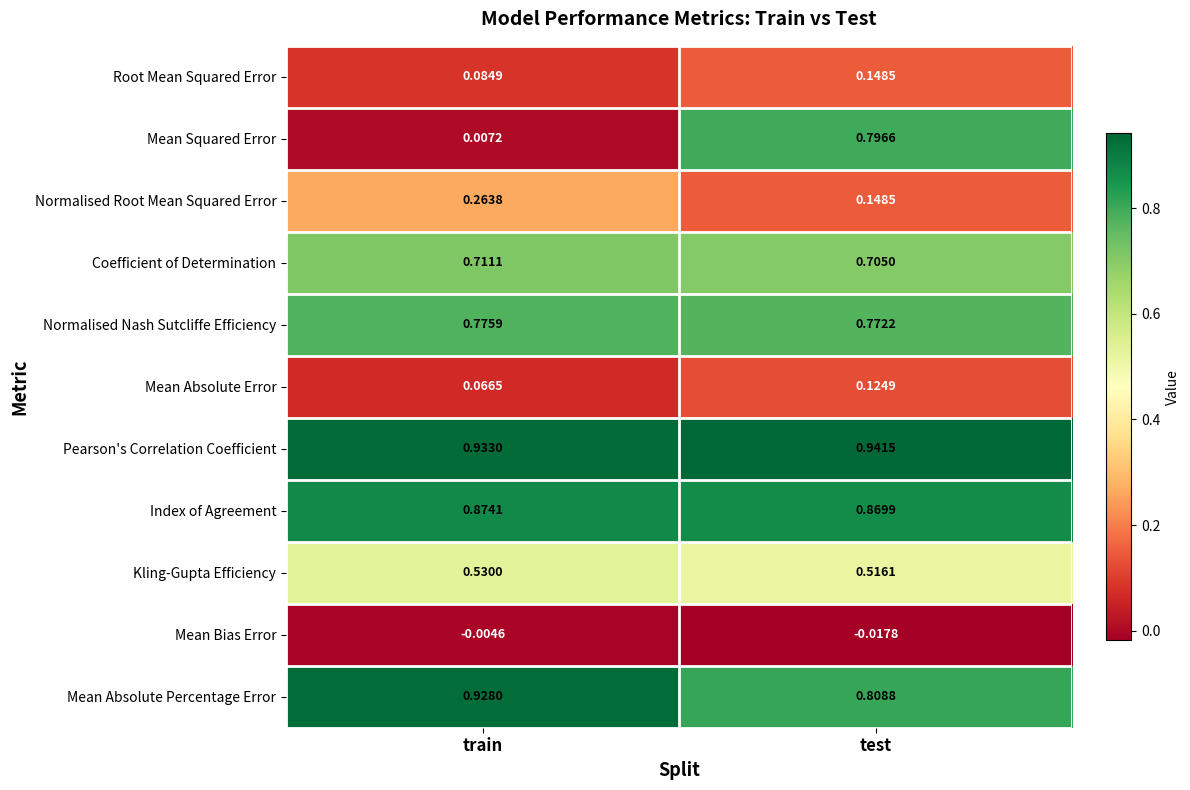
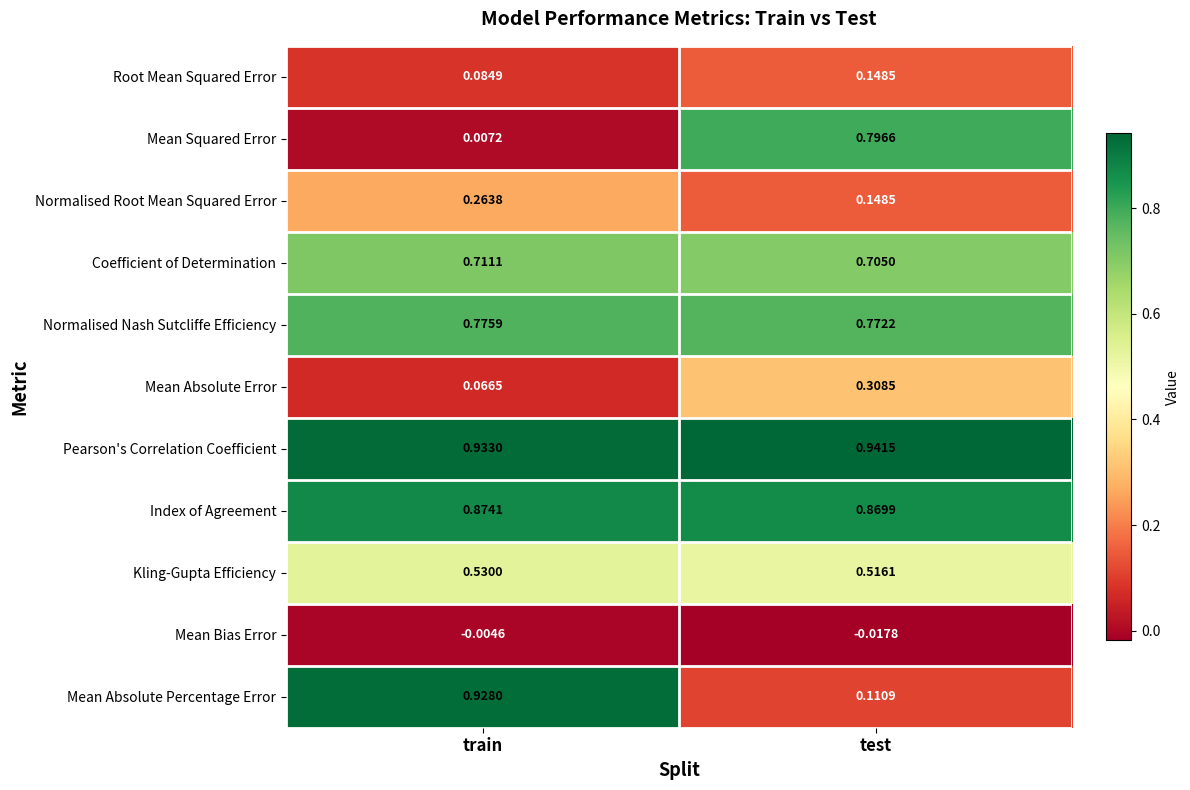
Mean Absolute Error, test: 0.1249 -> 0.3085
Mean Absolute Percentage Error, test: 0.8088 -> 0.1109
